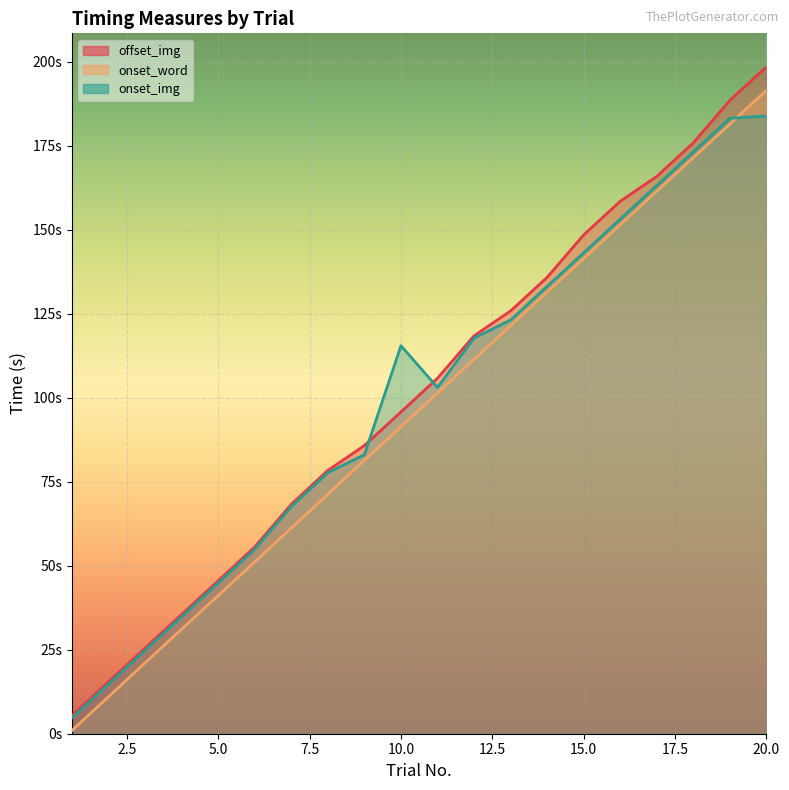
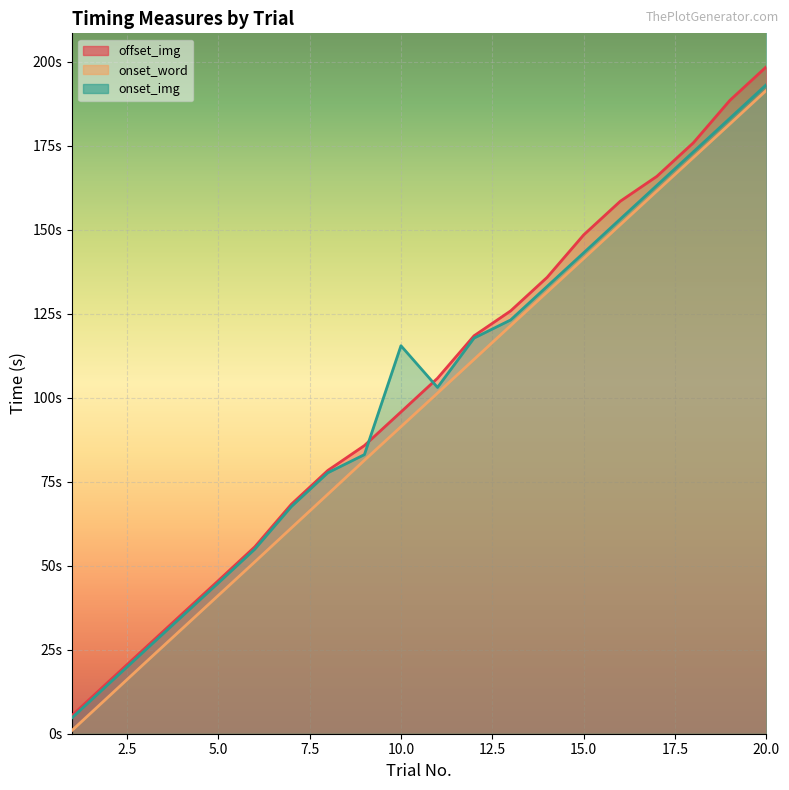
onset_img, 20.0: 184s -> 193s
